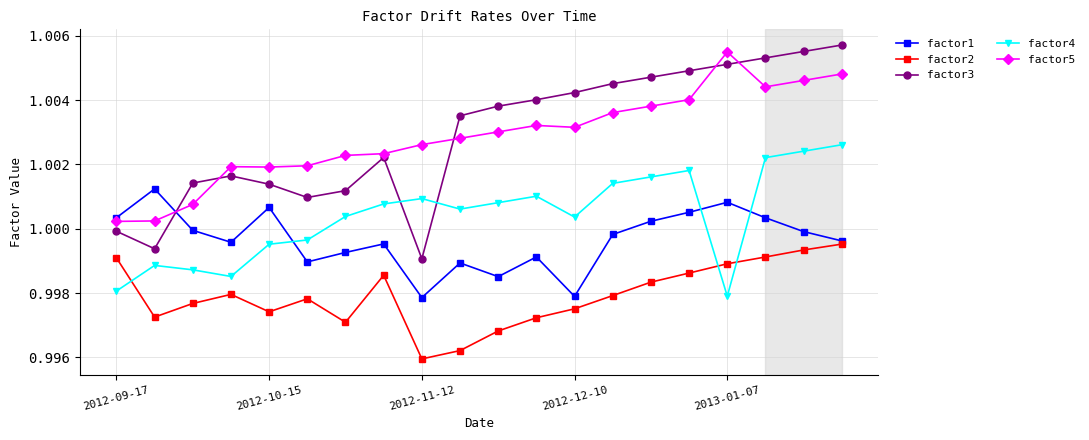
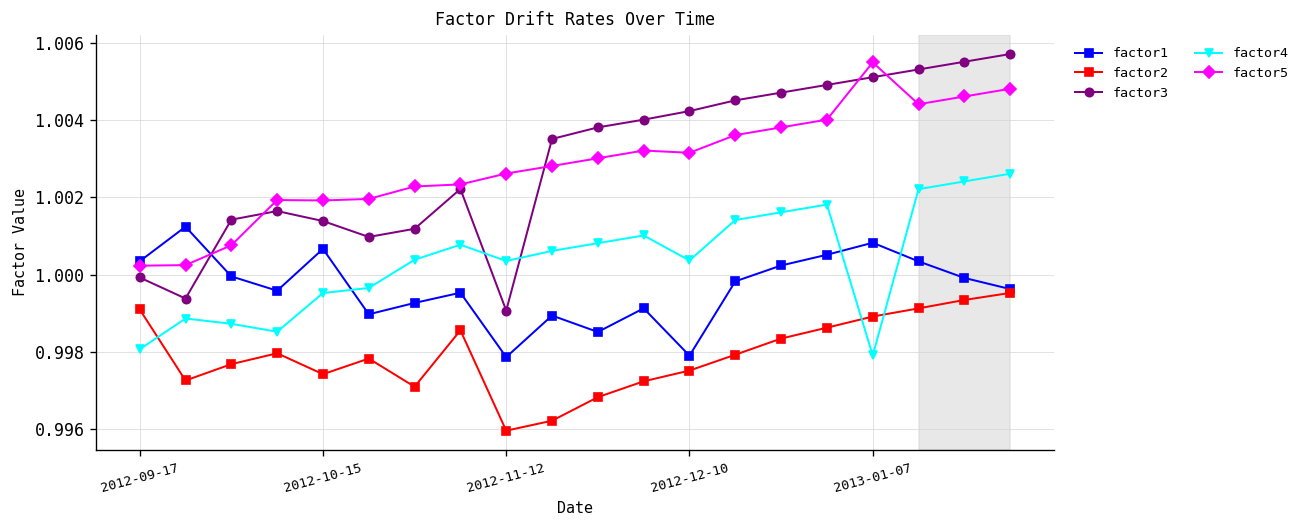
factor4, 2012-11-12: 1.0009 -> 1.0004
